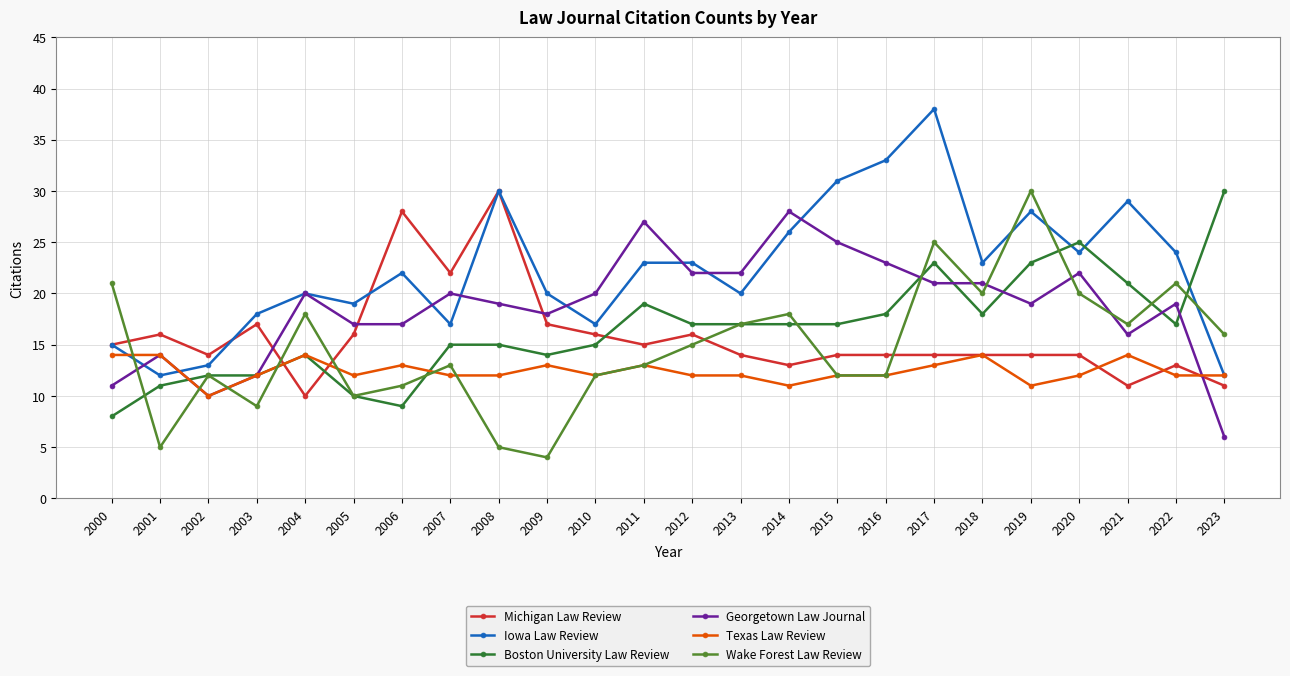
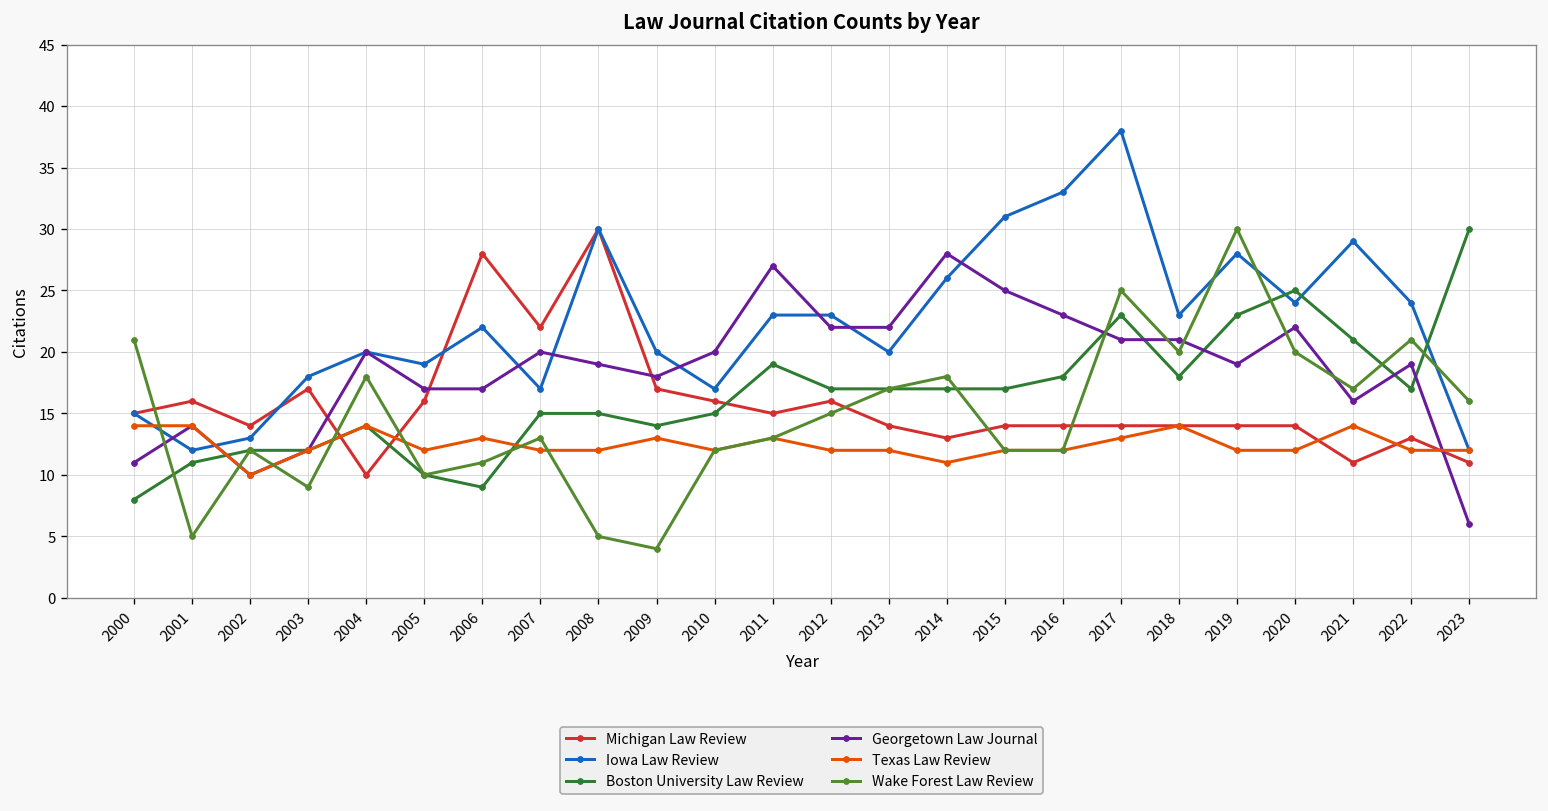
Texas Law Review, 2019: 11 -> 12
